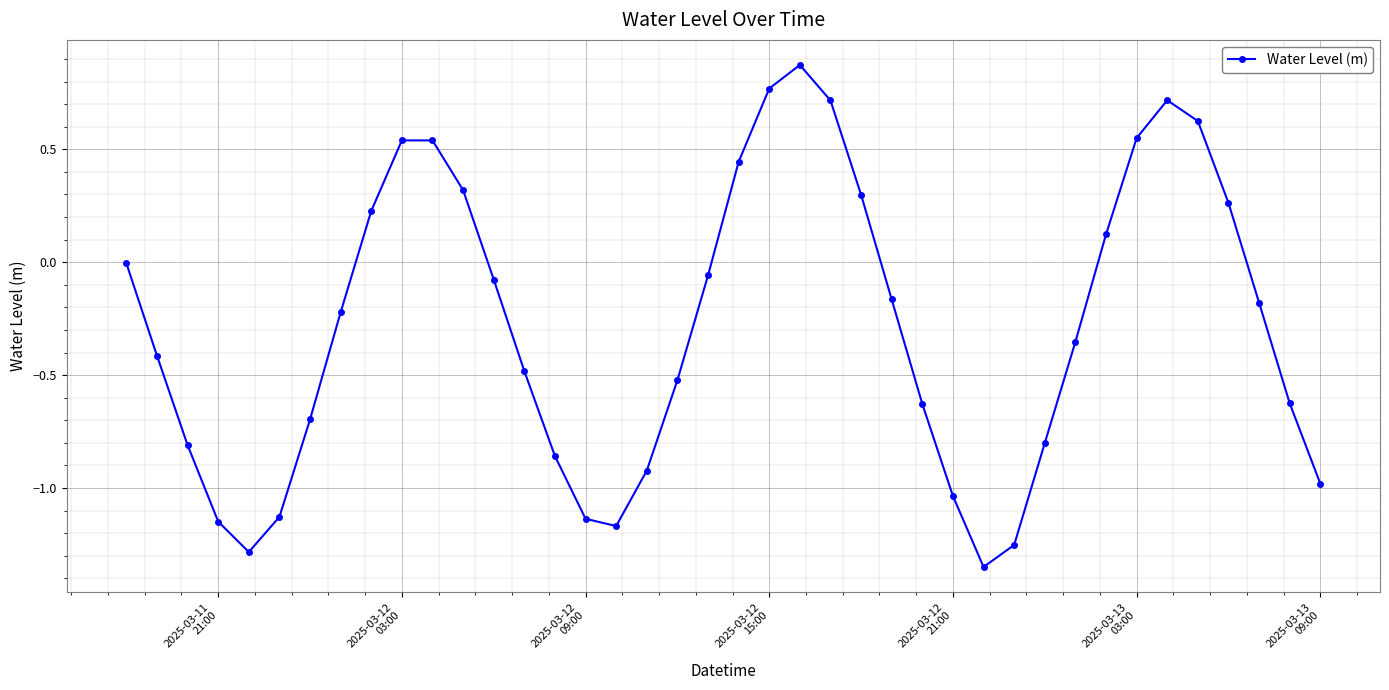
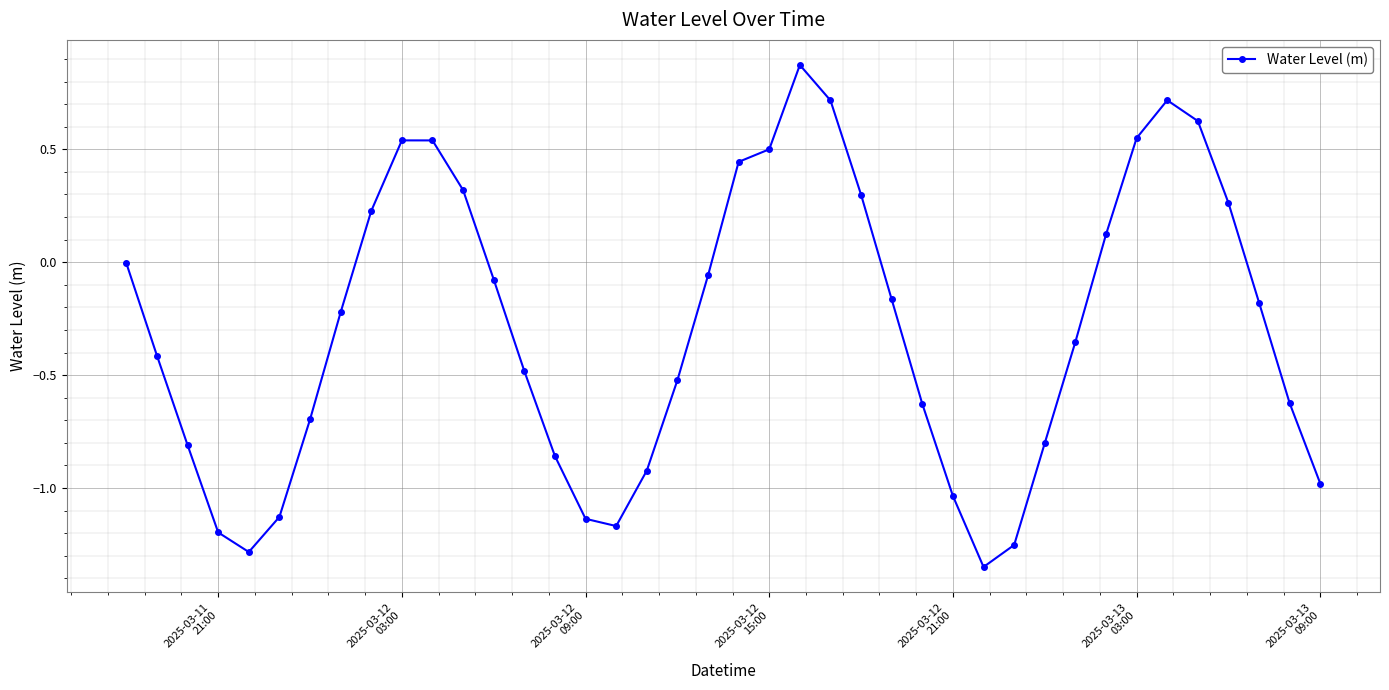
2025-03-11 21:00: -1.15 -> -1.20
2025-03-12 15:00: 0.77 -> 0.50
